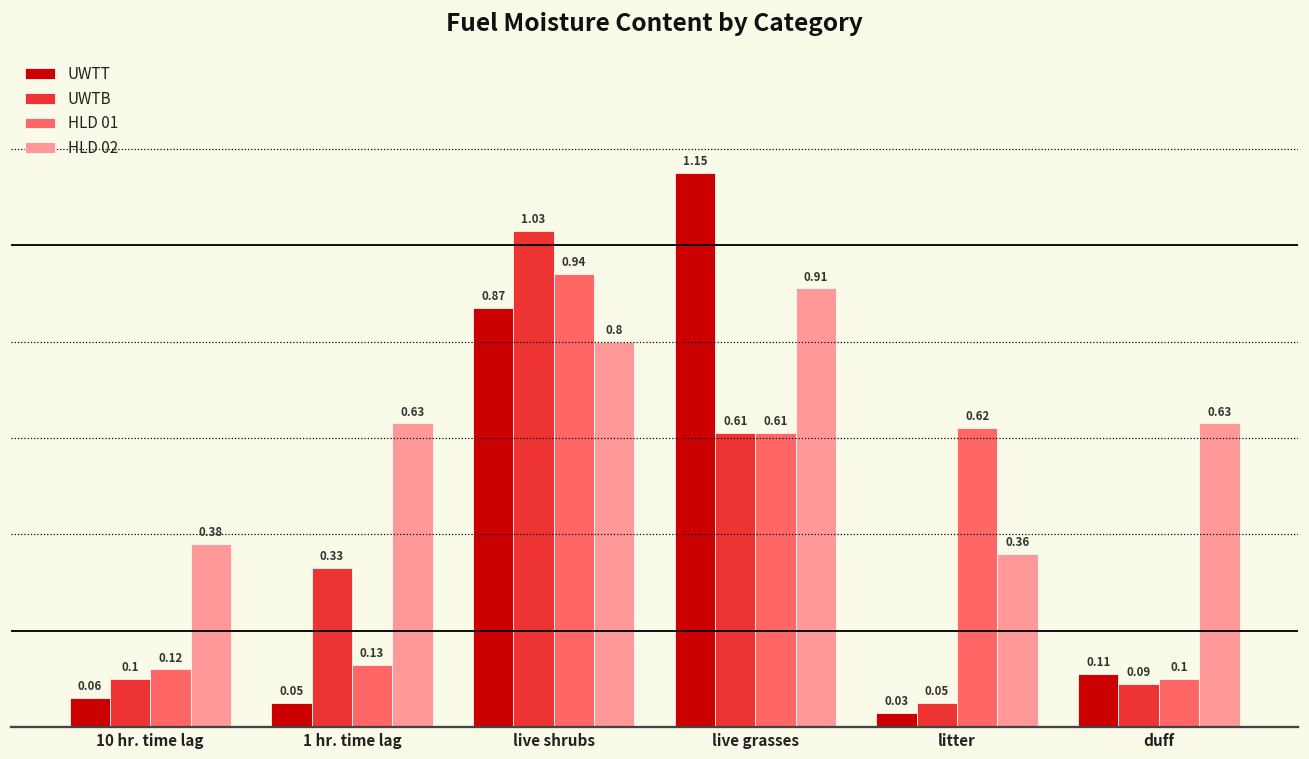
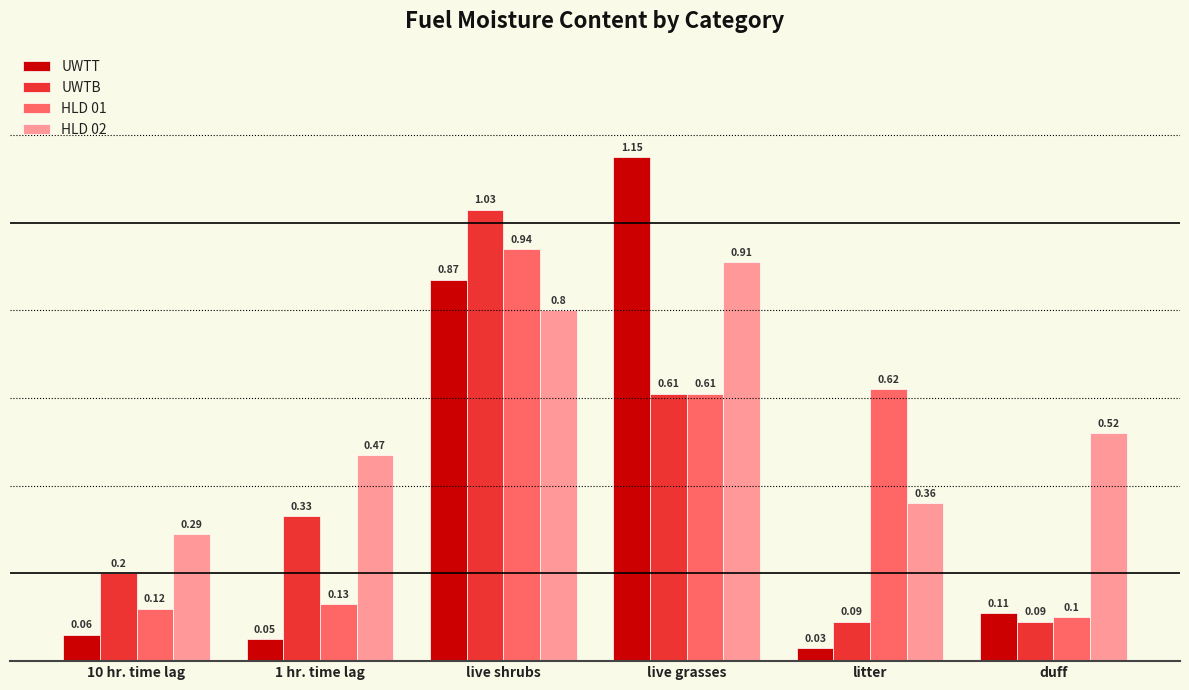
UWTB, 10 hr. time lag: 0.1 -> 0.2
HLD 02, 10 hr. time lag: 0.38 -> 0.29
HLD 02, 1 hr. time lag: 0.63 -> 0.47
UWTB, litter: 0.05 -> 0.09
HLD 02, duff: 0.63 -> 0.52
